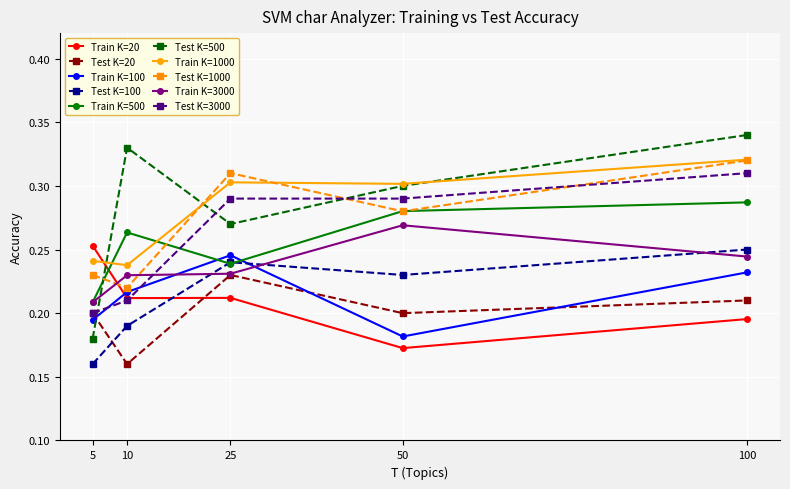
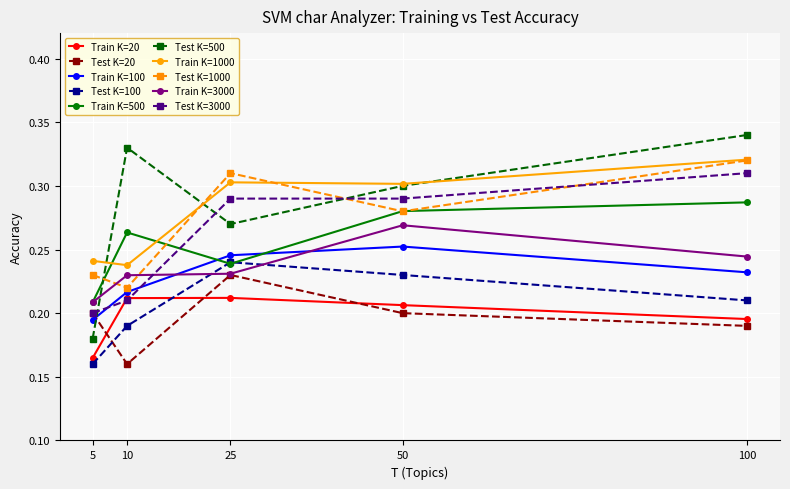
Train K=20, 5: 0.253 -> 0.165
Train K=20, 50: 0.173 -> 0.206
Train K=100, 50: 0.182 -> 0.252
Test K=20, 100: 0.21 -> 0.19
Test K=100, 100: 0.25 -> 0.21
